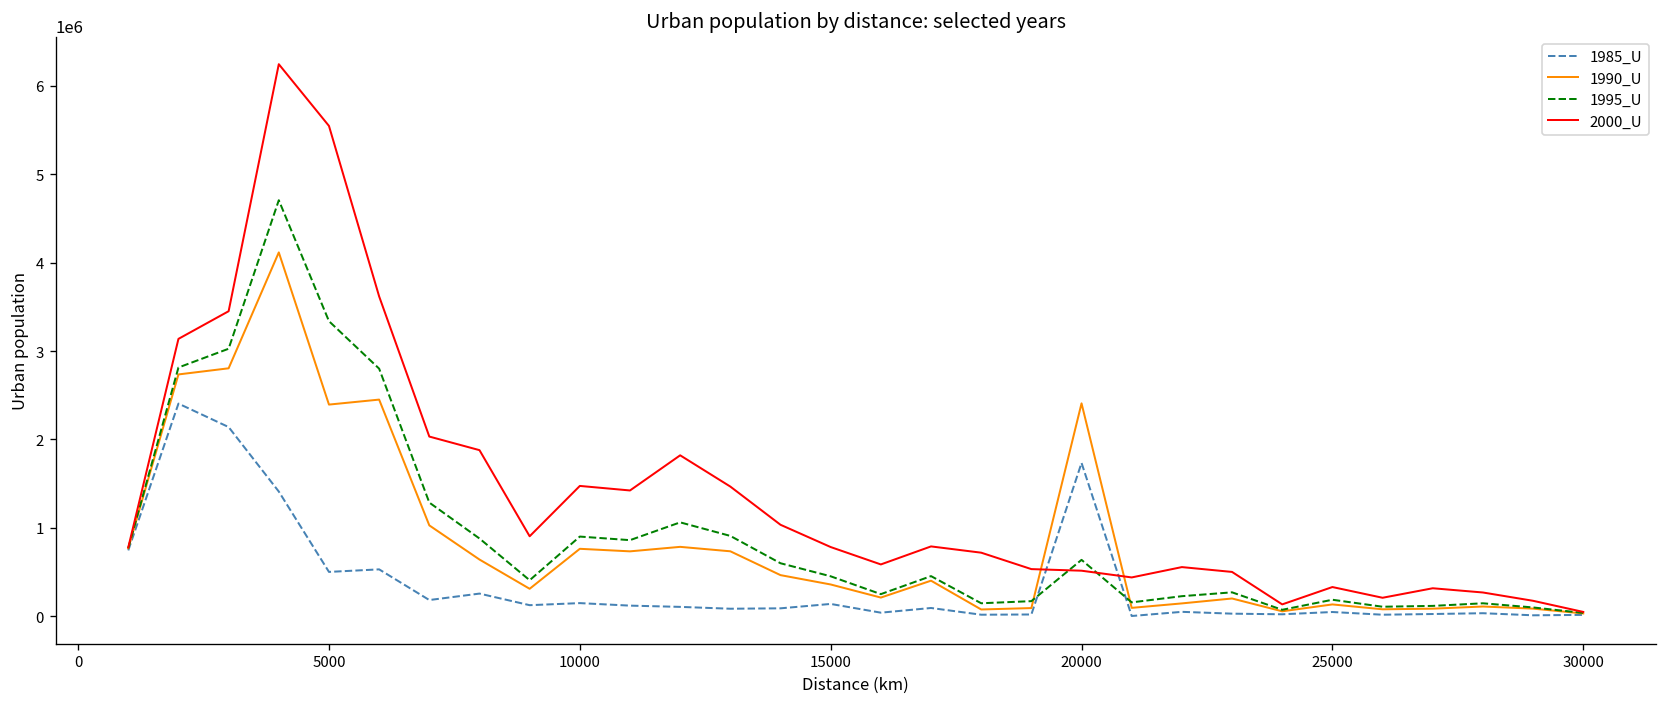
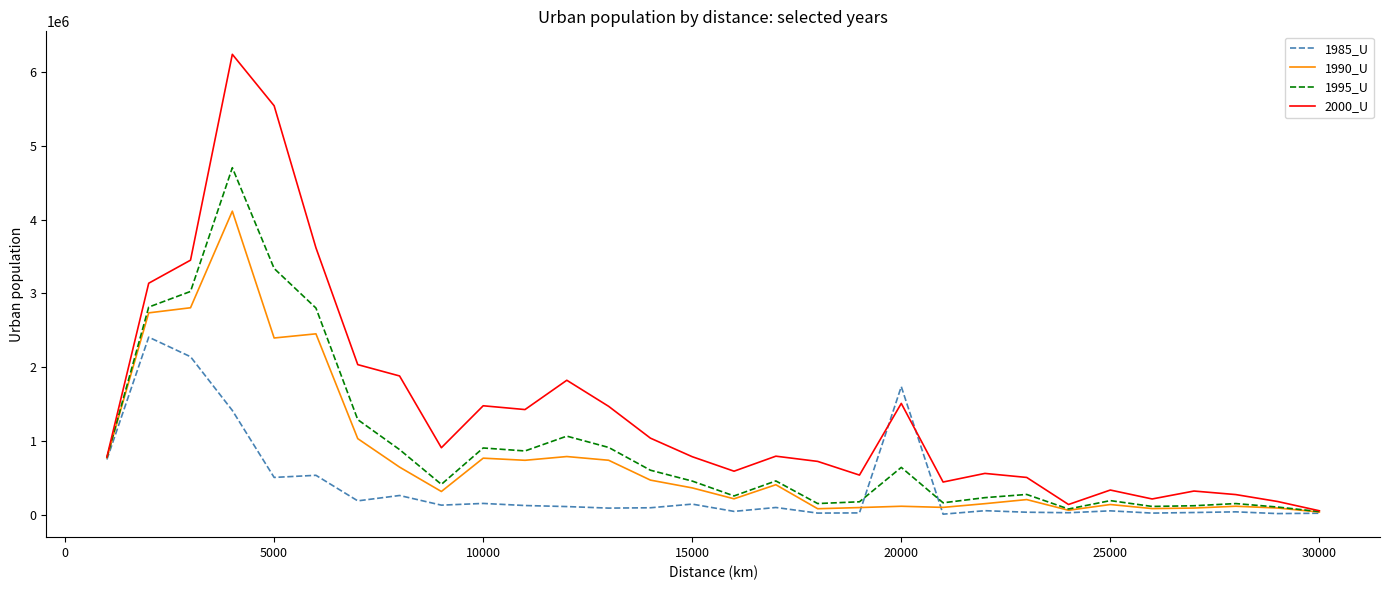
1990_U, 20000: 2400000 -> 100000
2000_U, 20000: 500000 -> 1500000
